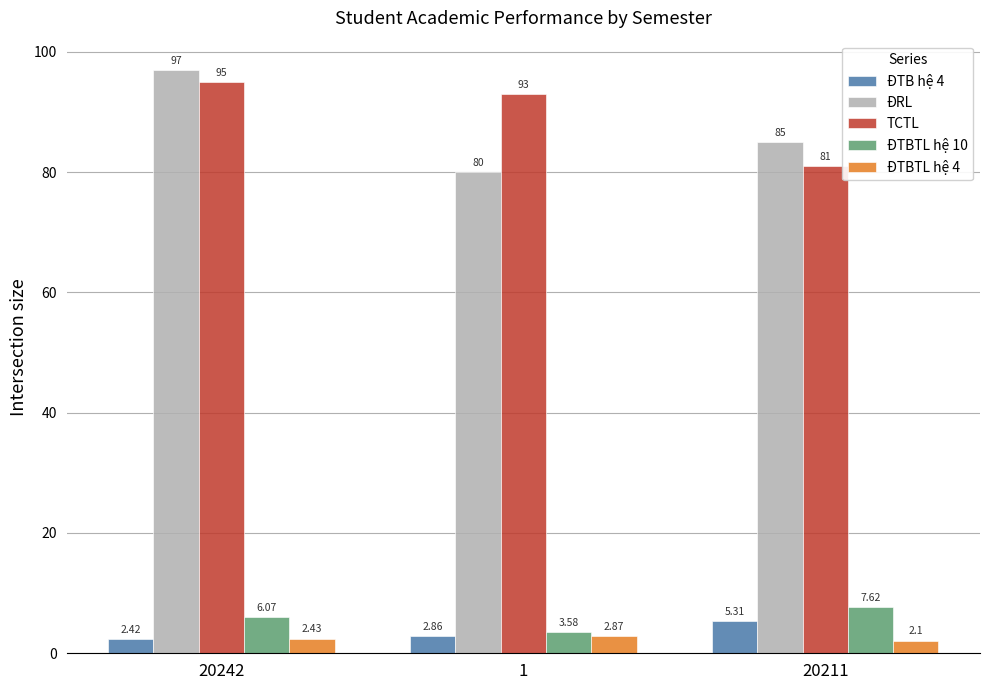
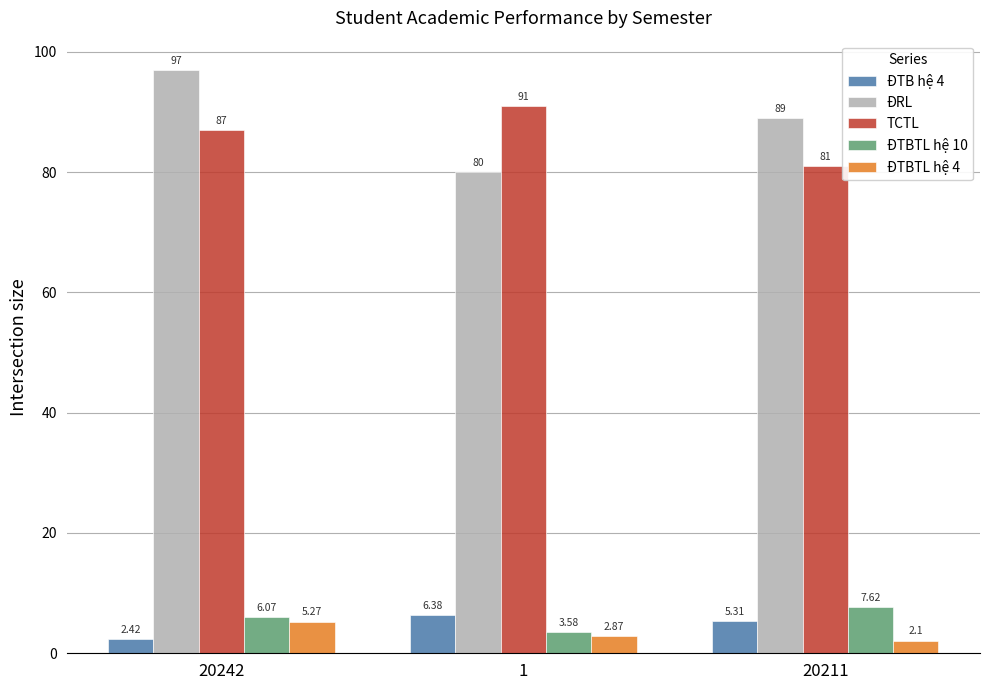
TCTL, 20242: 95 -> 87
ĐTBTL hệ 4, 20242: 2.43 -> 5.27
ĐTB hệ 4, 1: 2.86 -> 6.38
TCTL, 1: 93 -> 91
ĐRL, 20211: 85 -> 89
